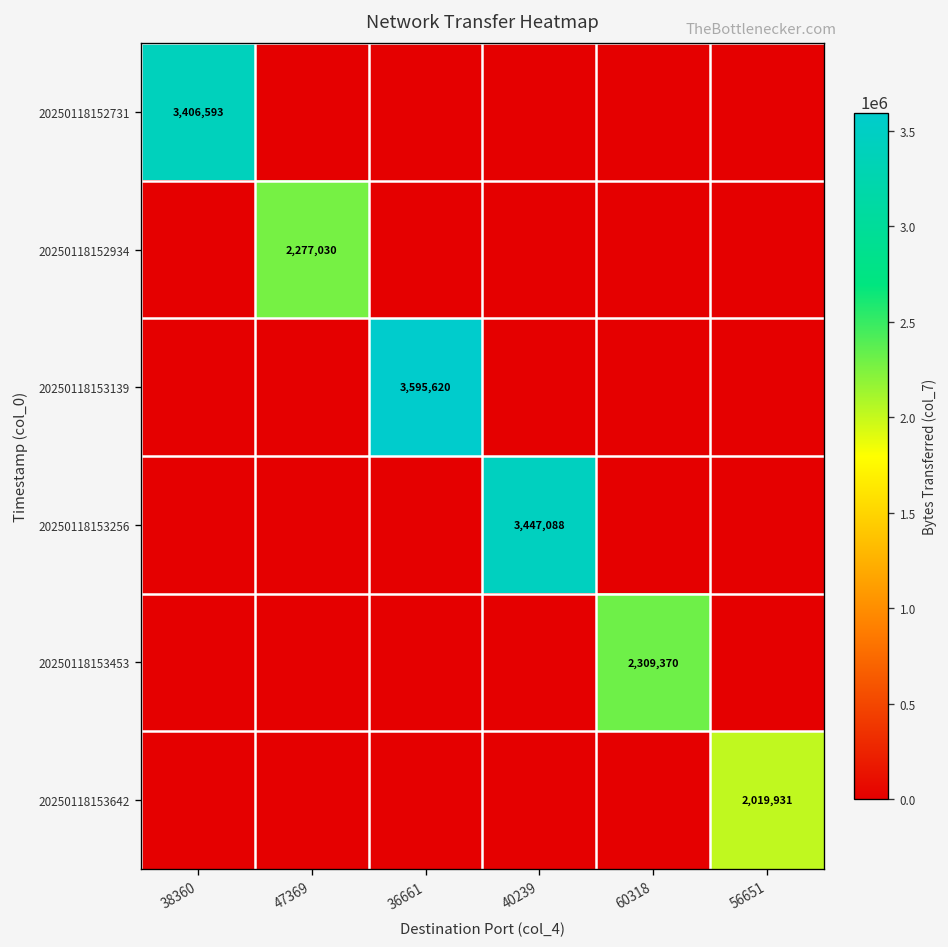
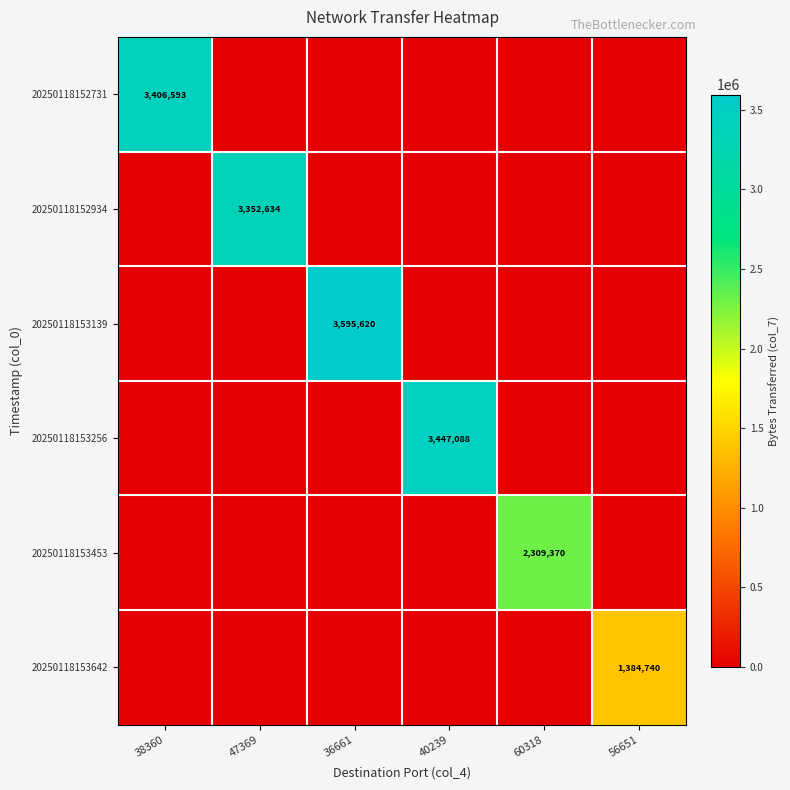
20250118152934, 47369: 2,277,030 -> 3,352,634
20250118153642, 56651: 2,019,931 -> 1,384,740
